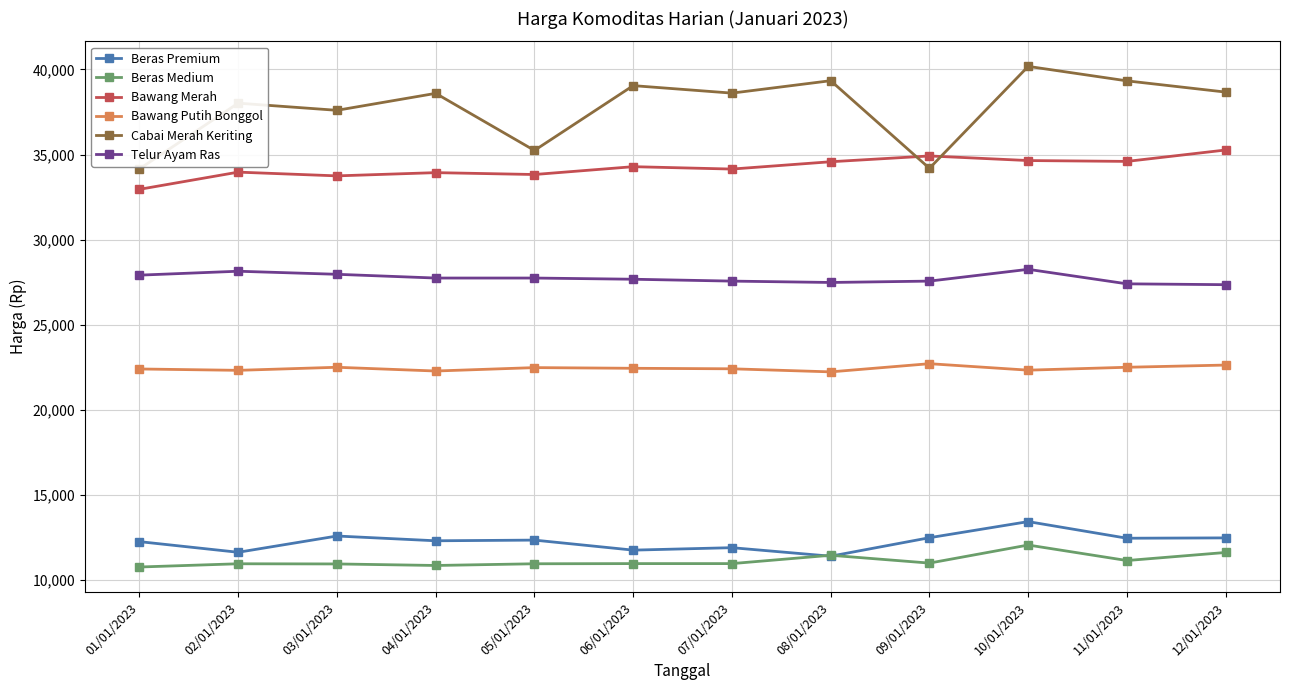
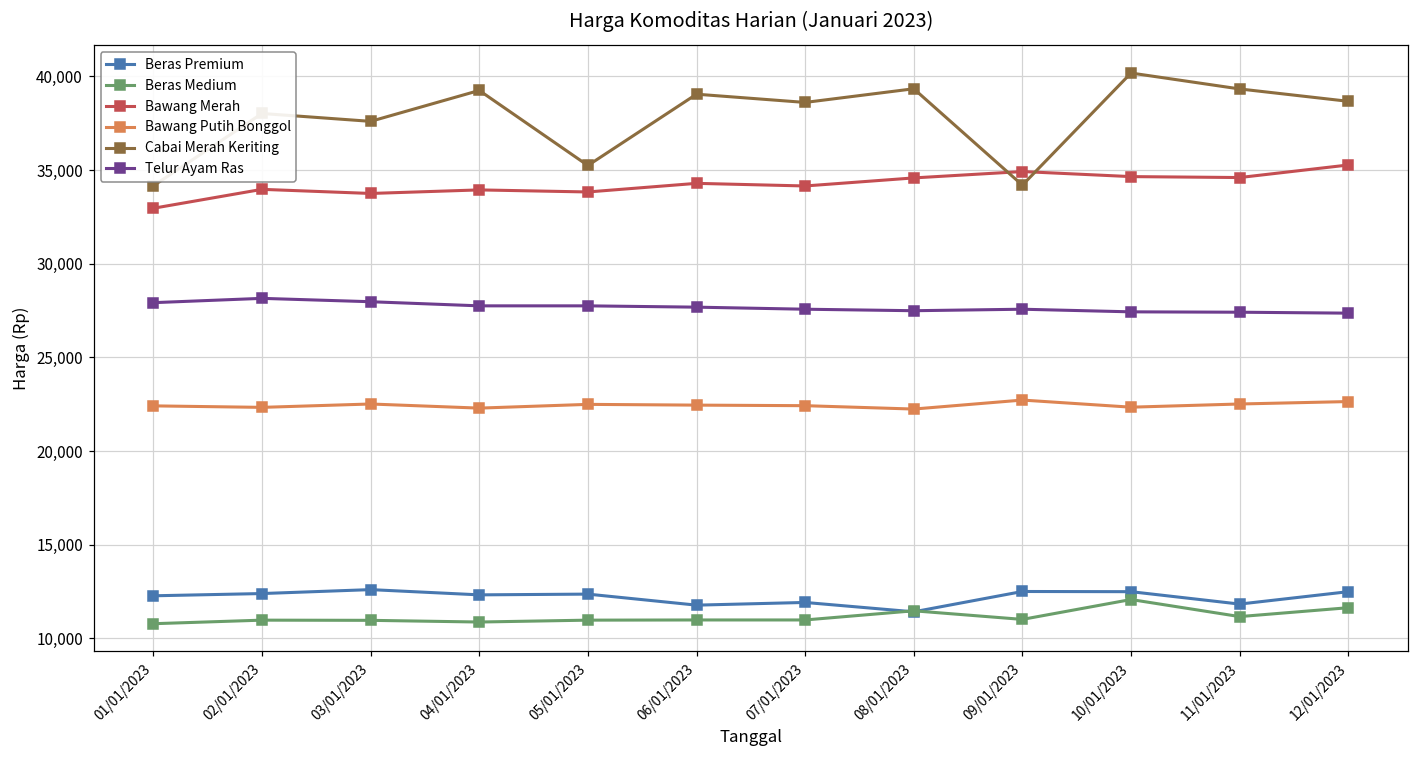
Beras Premium, 02/01/2023: 11,600 -> 12,400
Cabai Merah Keriting, 04/01/2023: 38,600 -> 39,300
Beras Premium, 10/01/2023: 13,400 -> 12,500
Telur Ayam Ras, 10/01/2023: 28,300 -> 27,400
Beras Premium, 11/01/2023: 12,500 -> 11,800
